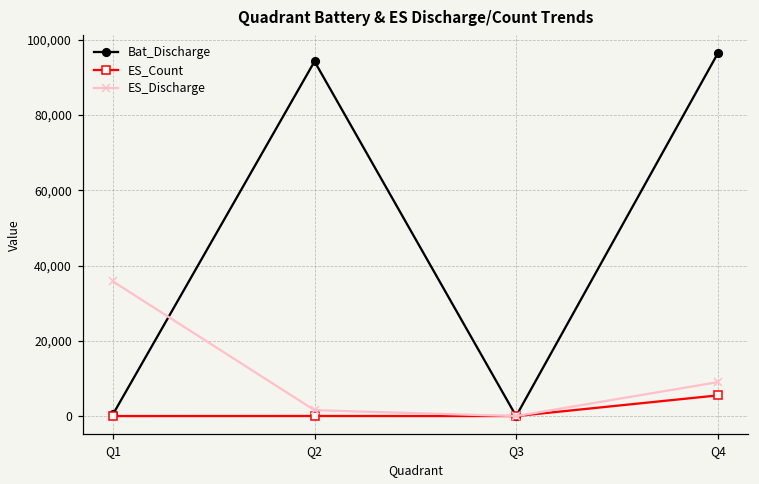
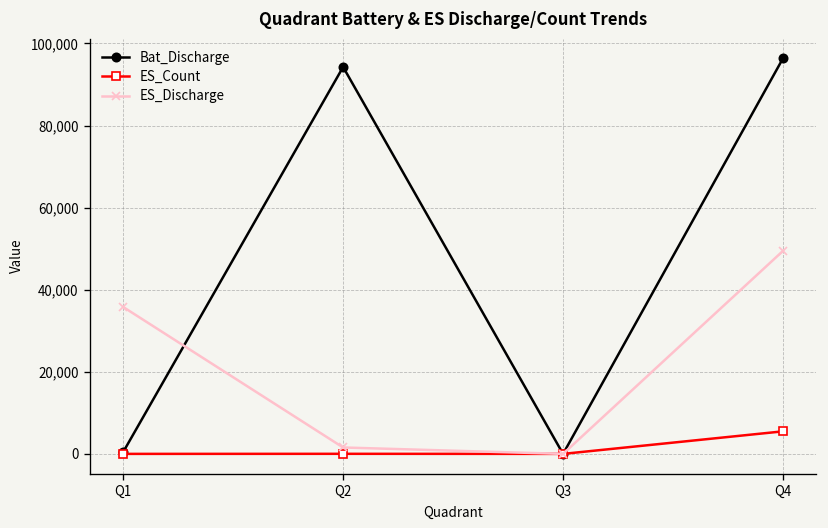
ES_Discharge, Q4: 9,000 -> 49,000
